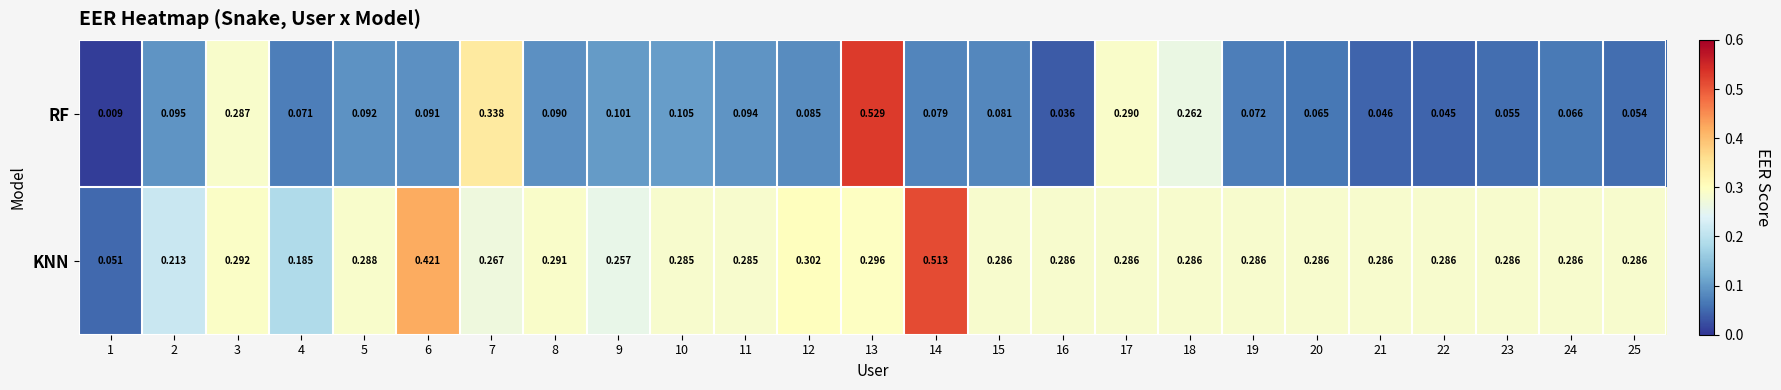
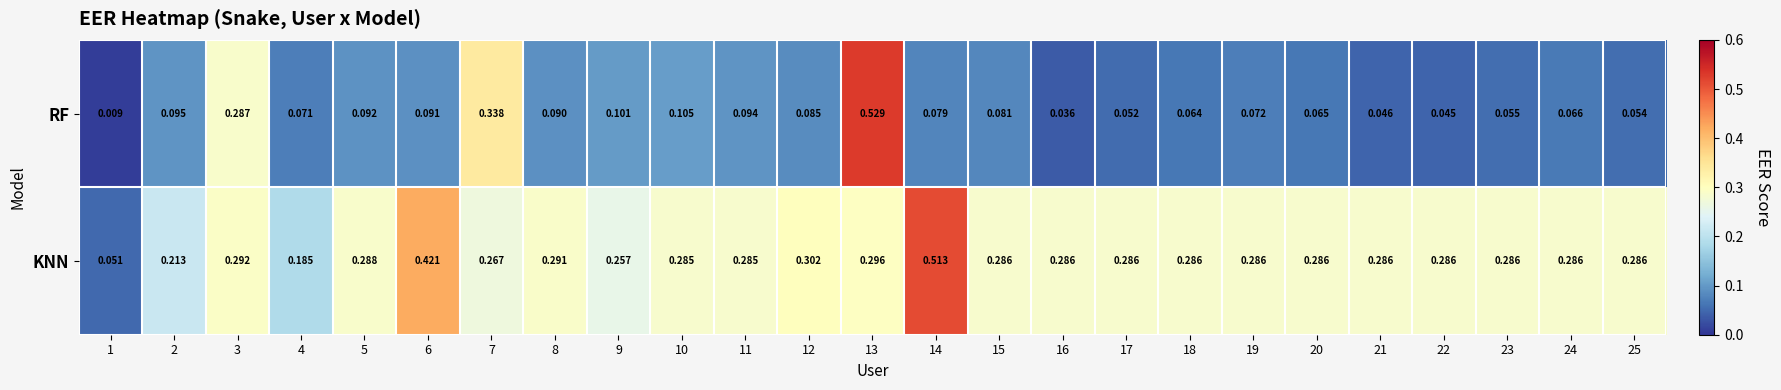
RF, 17: 0.290 -> 0.052
RF, 18: 0.262 -> 0.064
